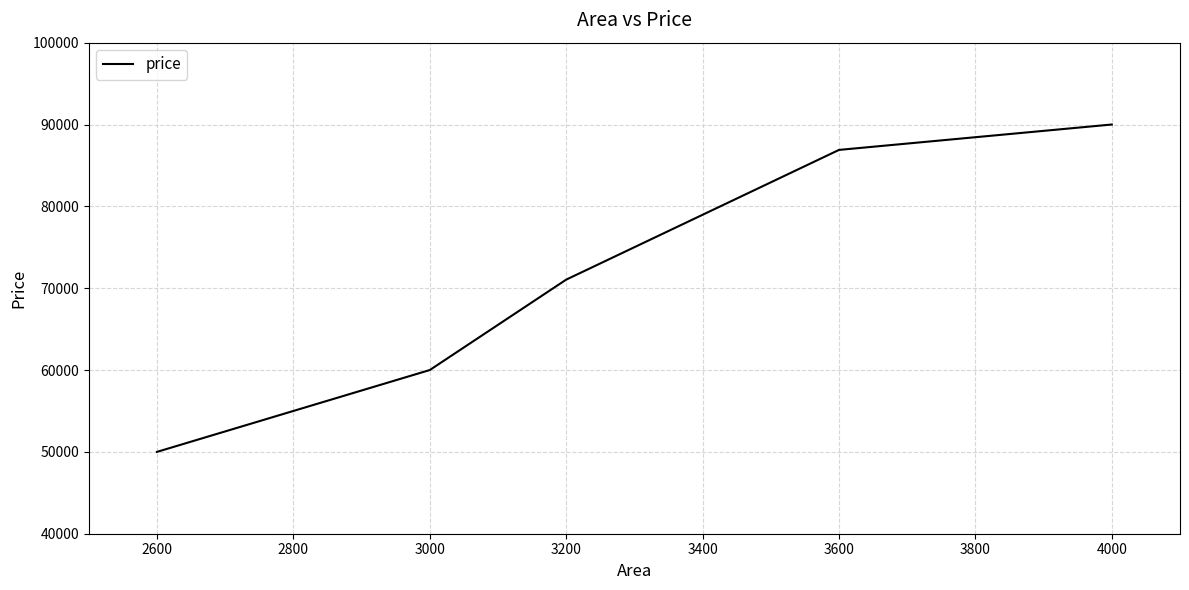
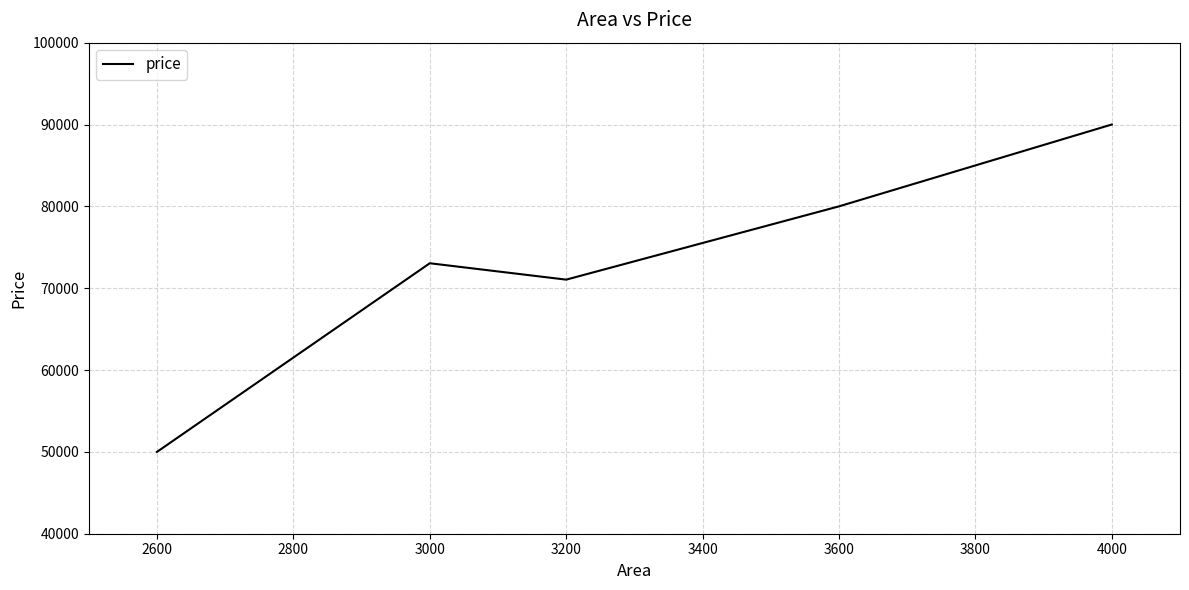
3000: 60000 -> 73000
3600: 87000 -> 80000
